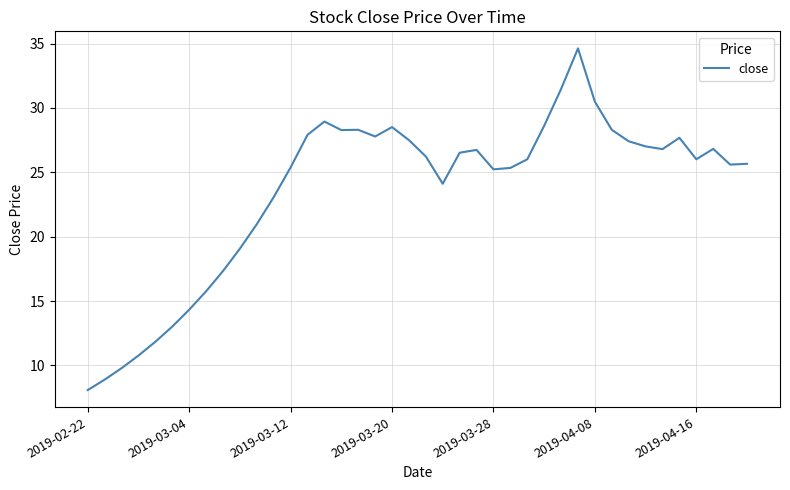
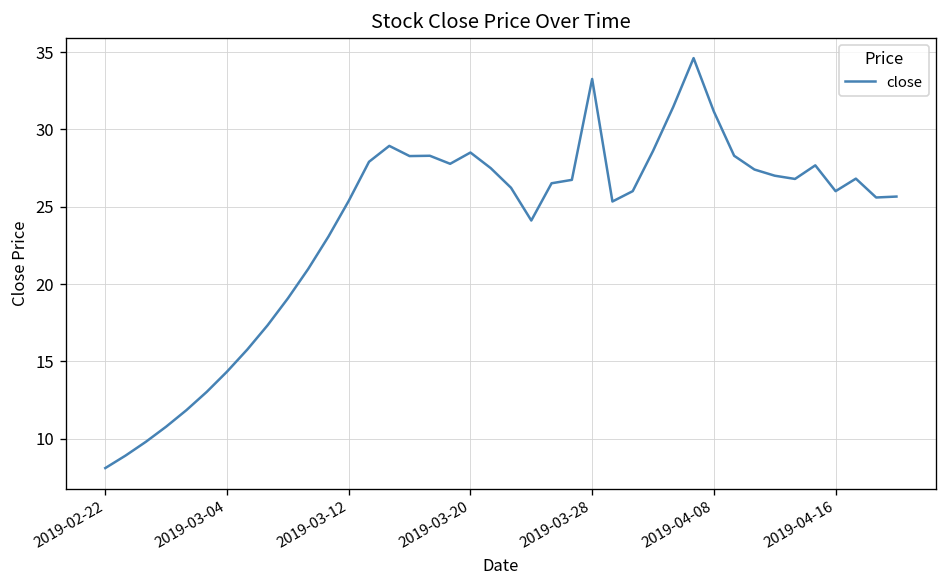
2019-03-28: 25.2 -> 33.3
2019-04-08: 30.5 -> 31.2
